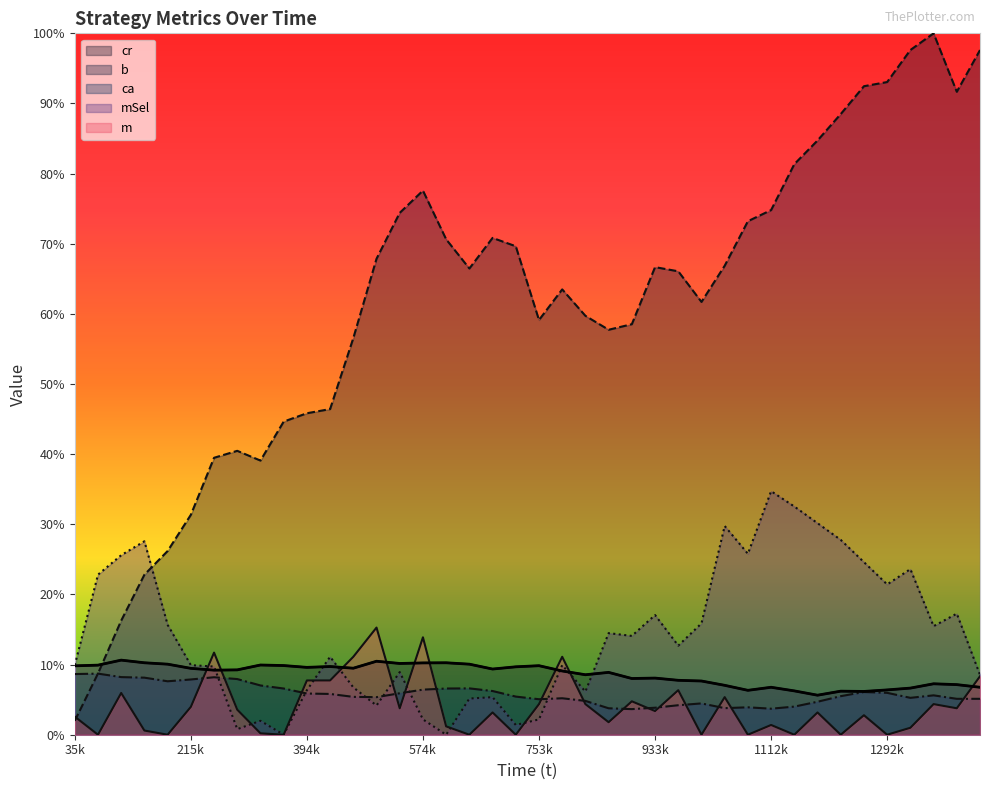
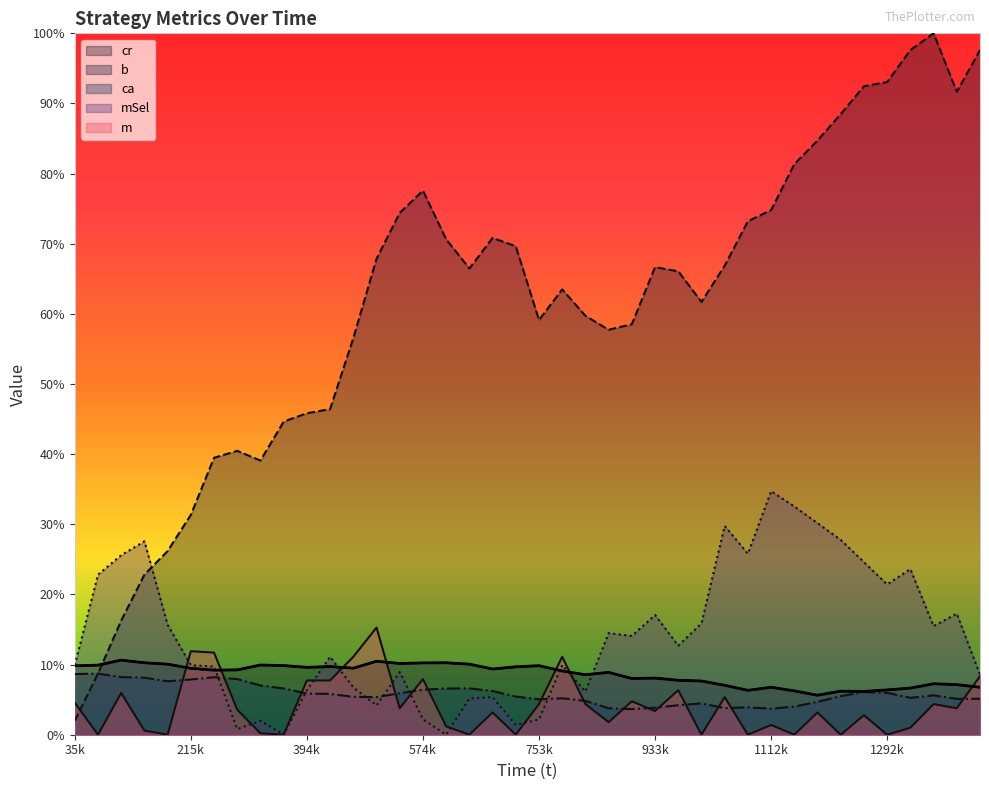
m, 35k: 3% -> 5%
m, 215k: 4% -> 12%
m, 574k: 14% -> 8%
